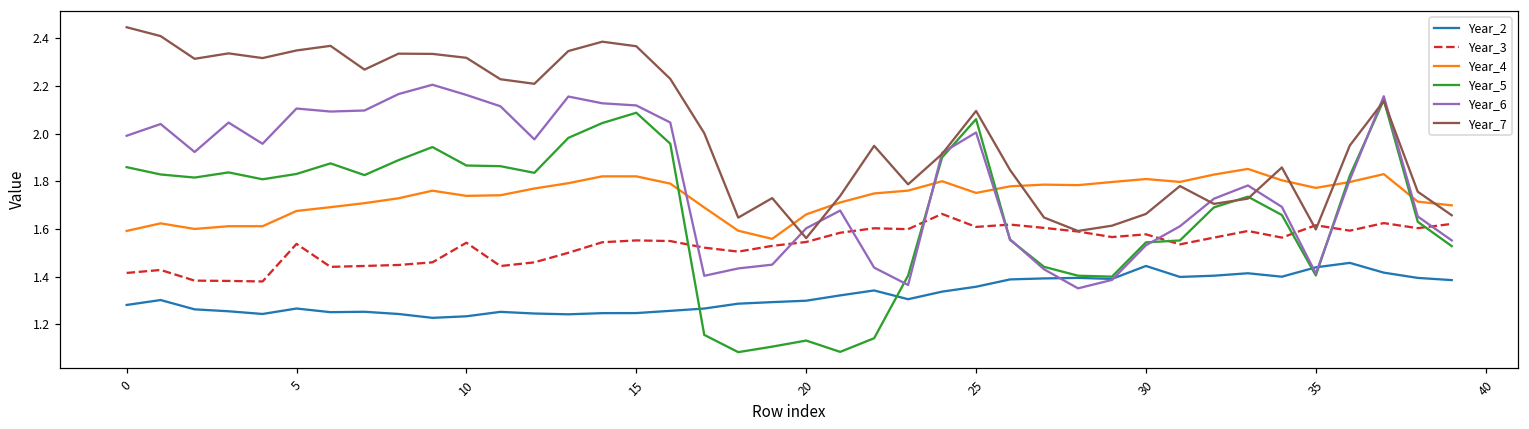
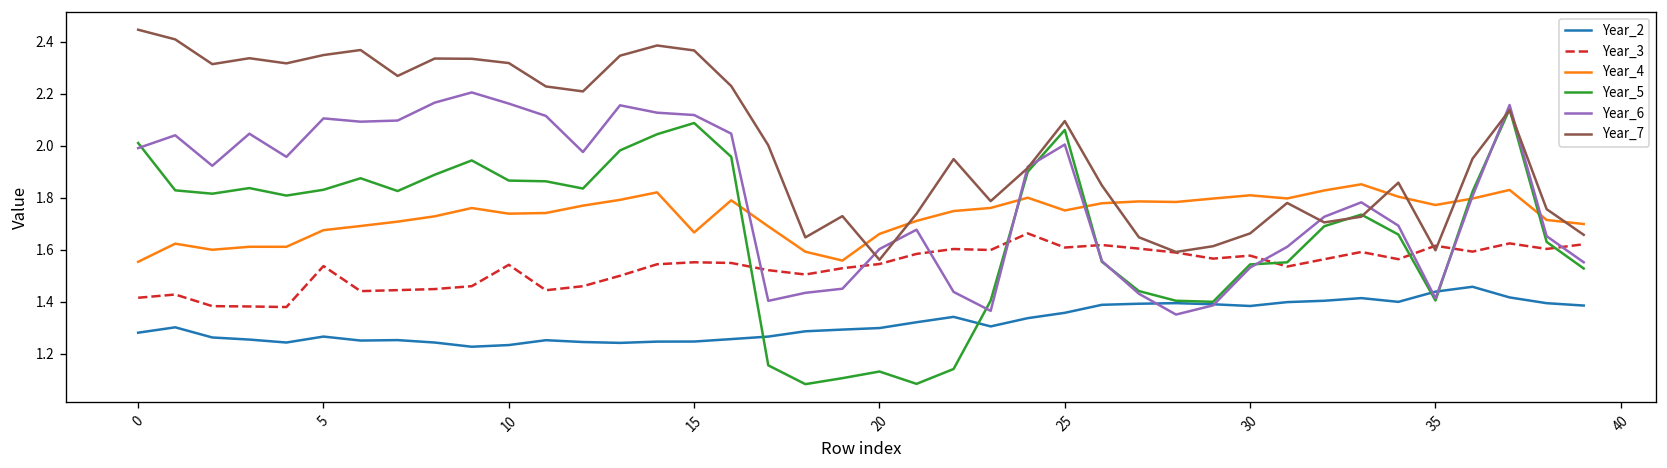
Year_4, 0: 1.59 -> 1.55
Year_5, 0: 1.86 -> 2.01
Year_4, 15: 1.82 -> 1.67
Year_2, 30: 1.45 -> 1.38
